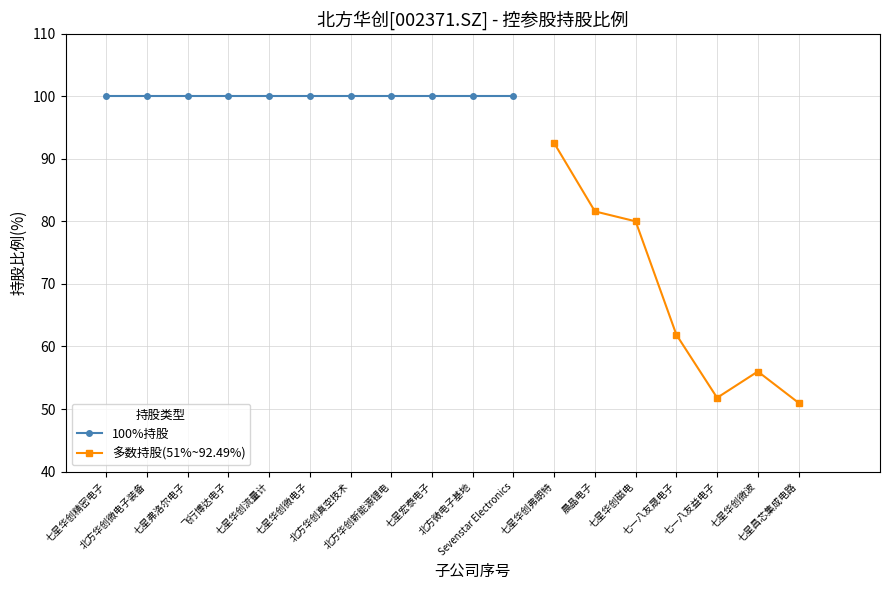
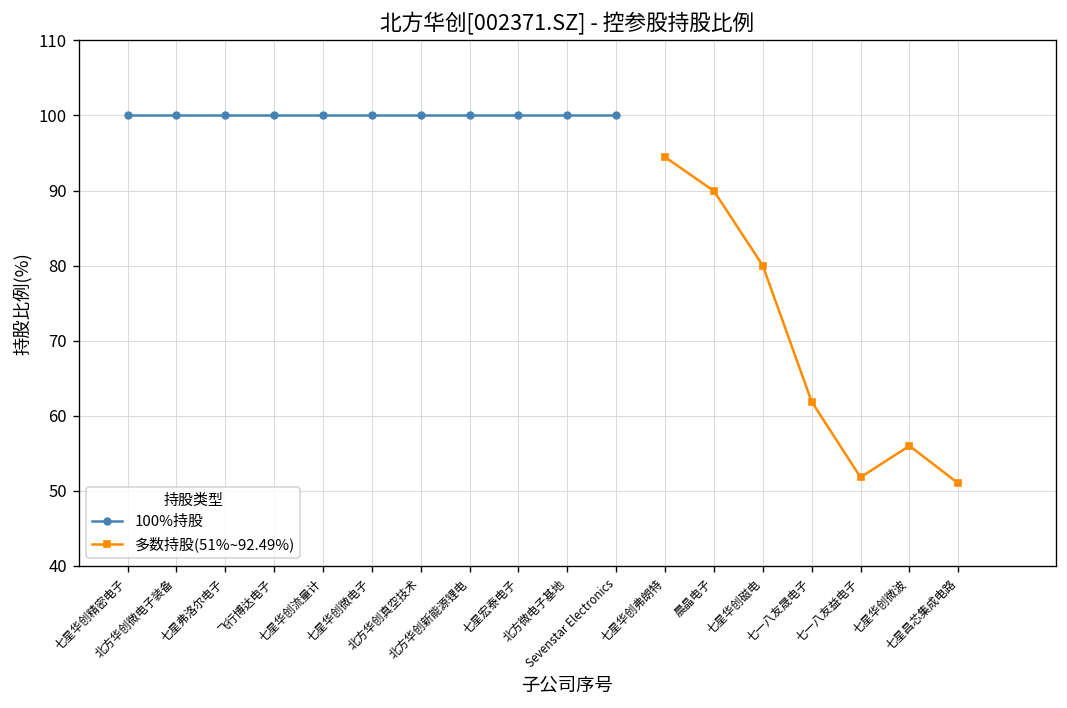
多数持股(51%~92.49%), 七星华创弗朗特: 92 -> 94
多数持股(51%~92.49%), 晨晶电子: 82 -> 90
